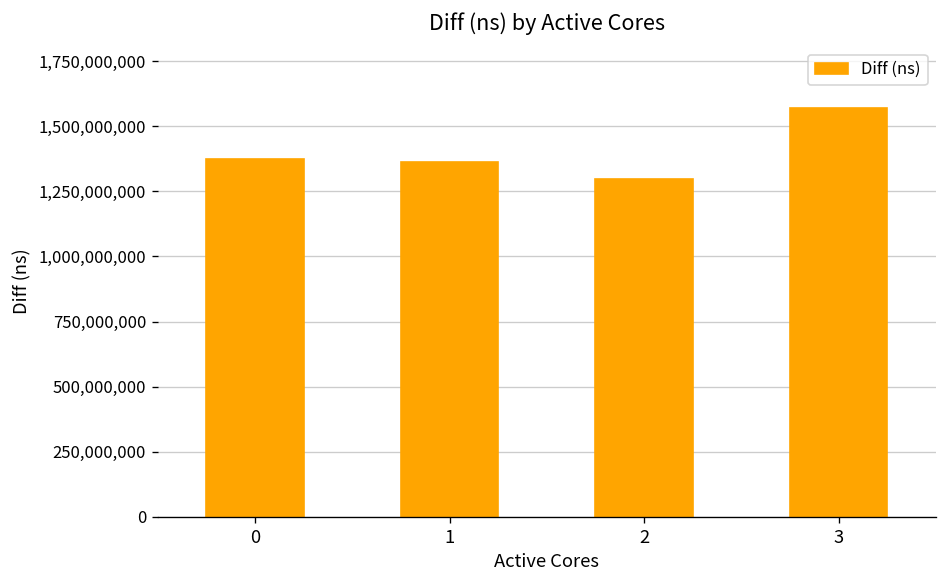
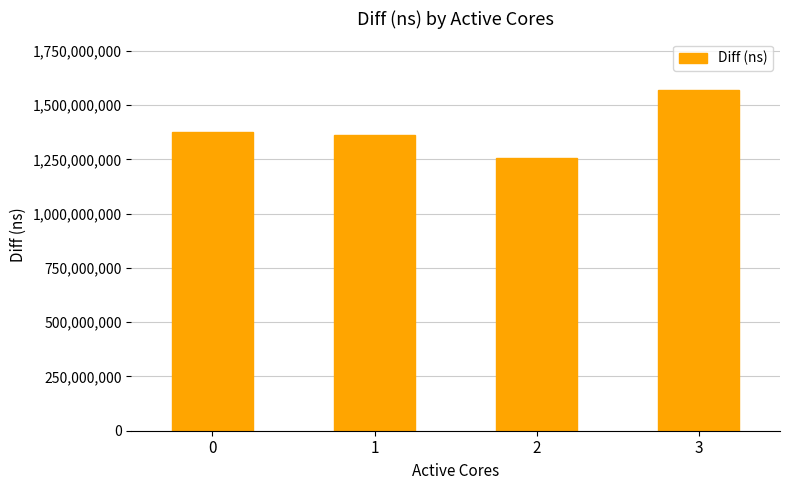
2: 1,300,000,000 -> 1,260,000,000
